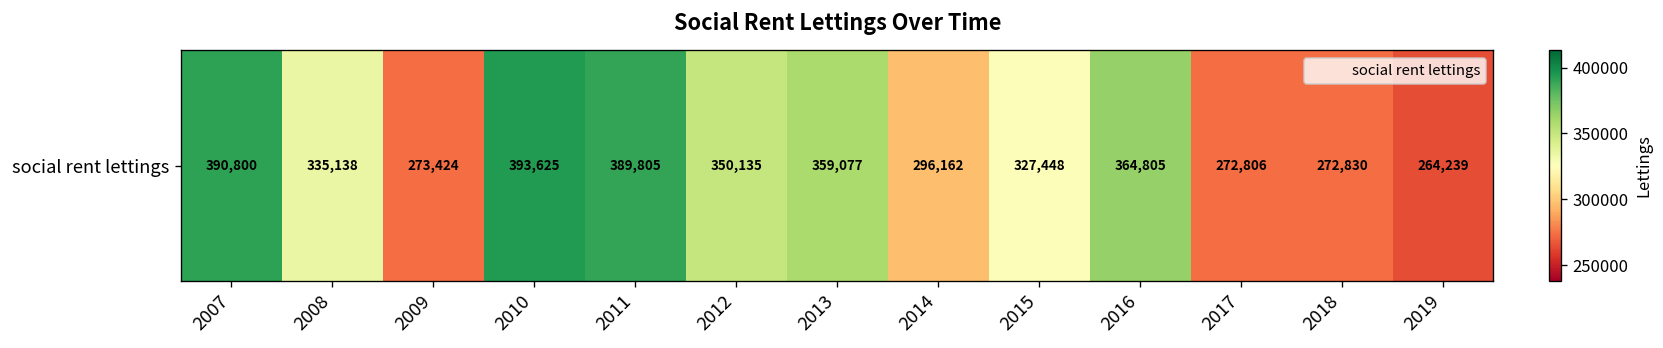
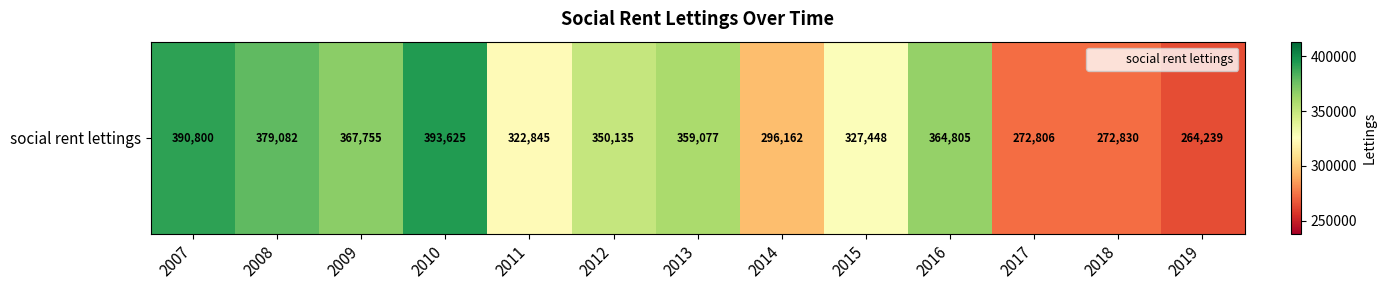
social rent lettings, 2008: 335,138 -> 379,082
social rent lettings, 2009: 273,424 -> 367,755
social rent lettings, 2011: 389,805 -> 322,845
